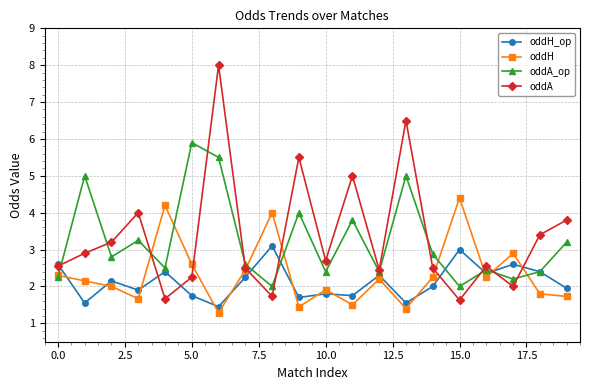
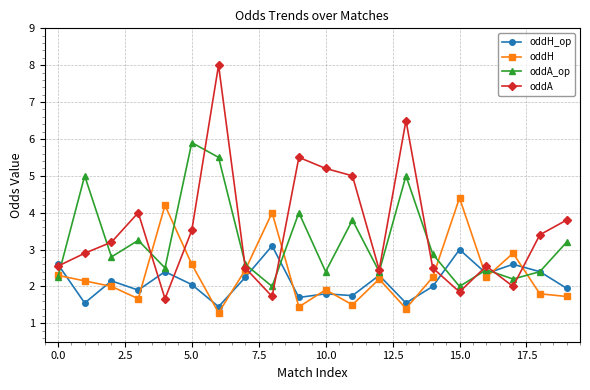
oddH_op, 5.0: 1.8 -> 2.1
oddA, 5.0: 2.3 -> 3.5
oddA, 10.0: 2.7 -> 5.2
oddA, 15.0: 1.6 -> 1.9
